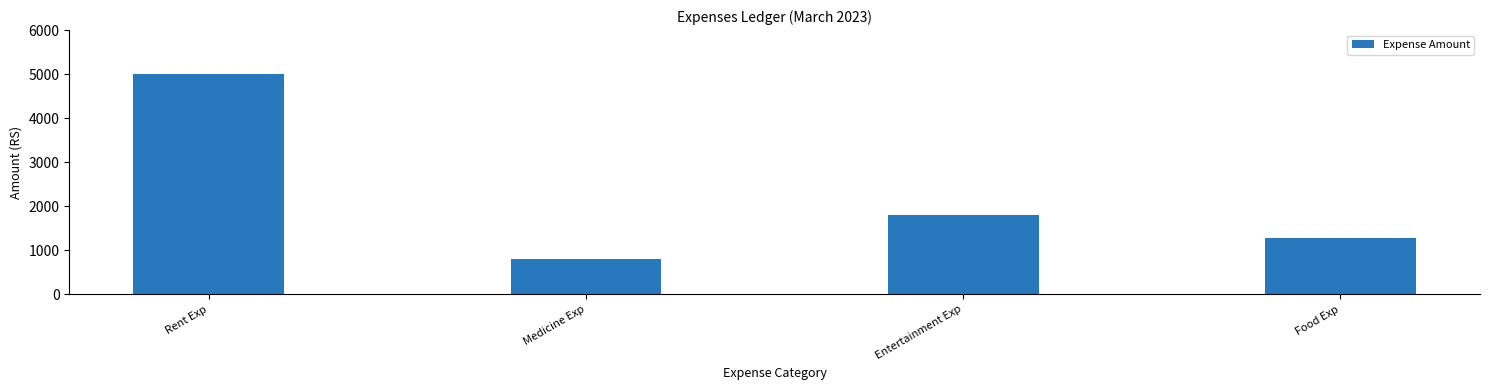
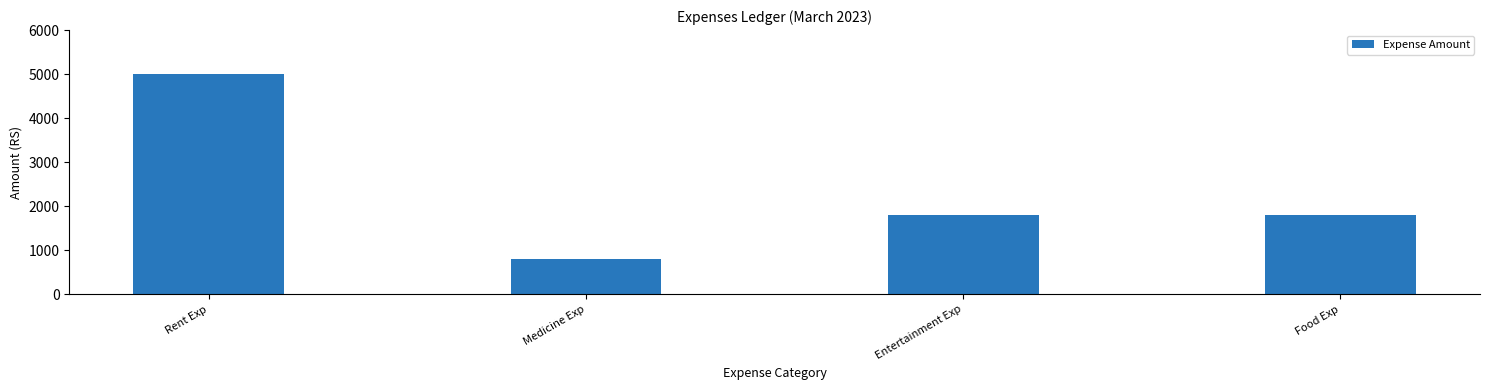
Food Exp: 1300 -> 1800
